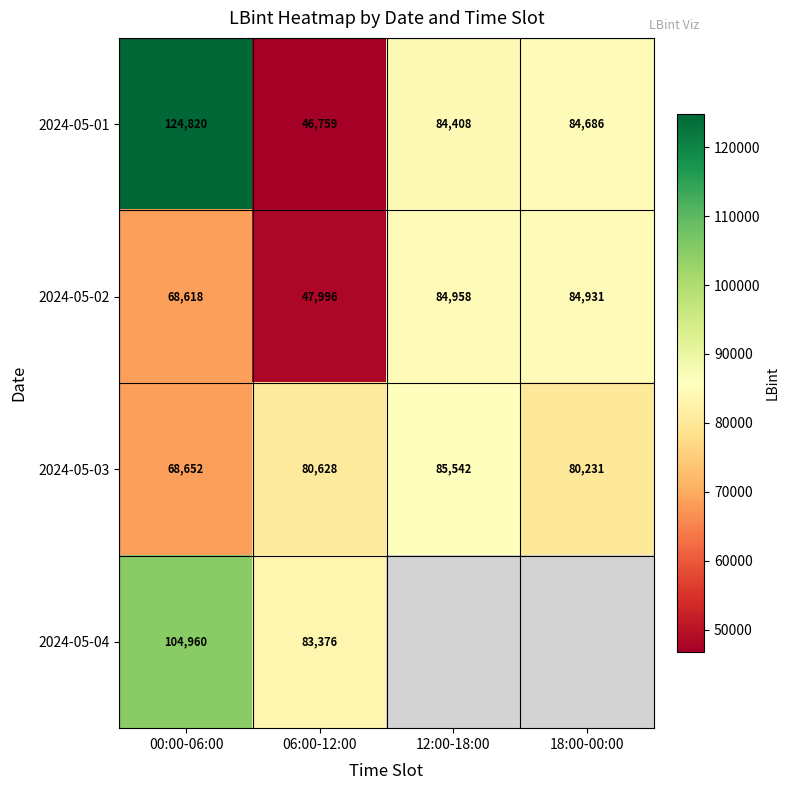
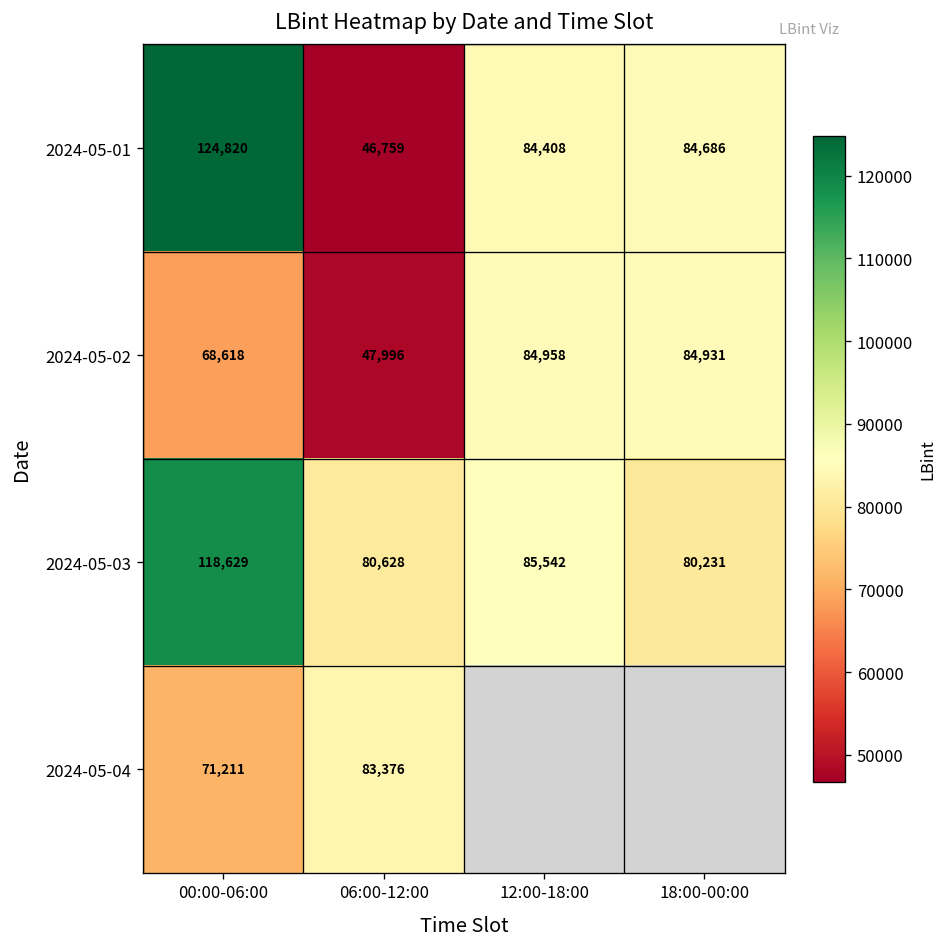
2024-05-03, 00:00-06:00: 68,652 -> 118,629
2024-05-04, 00:00-06:00: 104,960 -> 71,211
